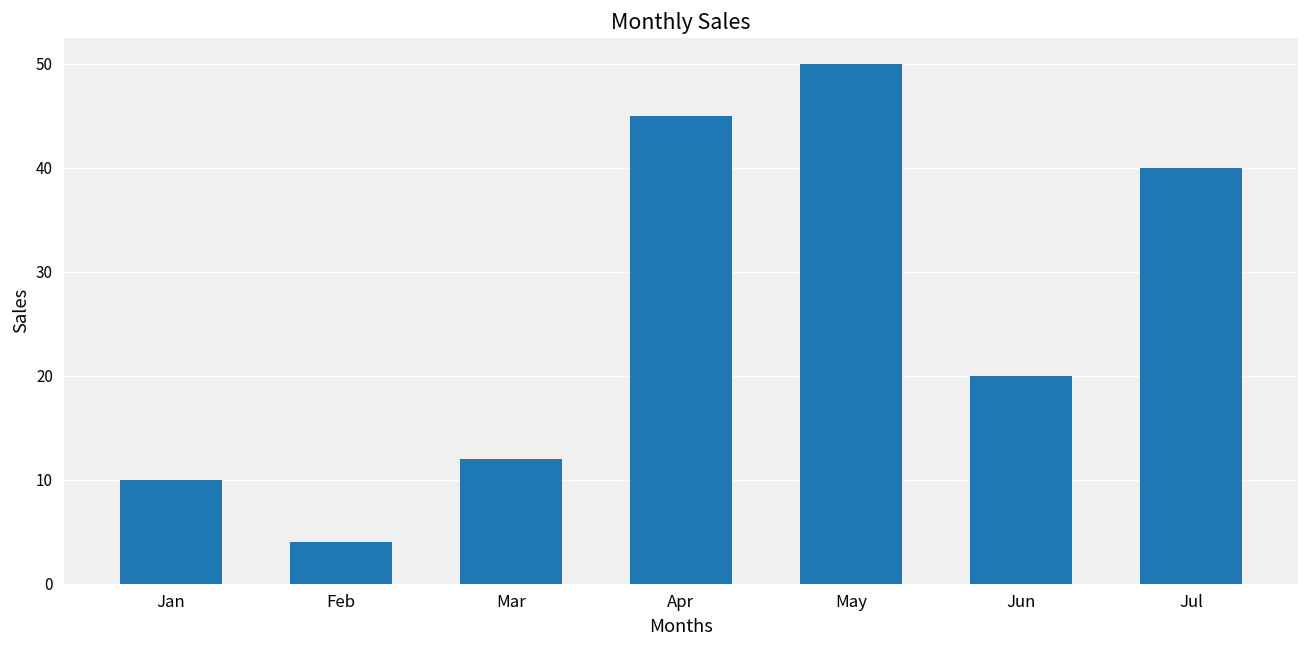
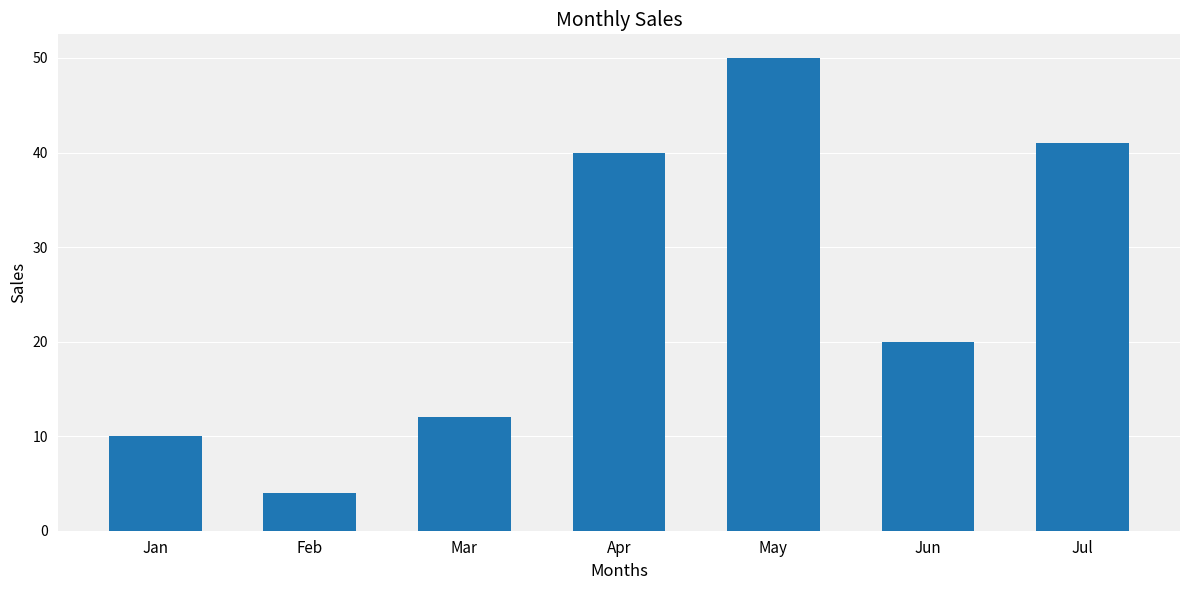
Apr: 45 -> 40
Jul: 40 -> 41
